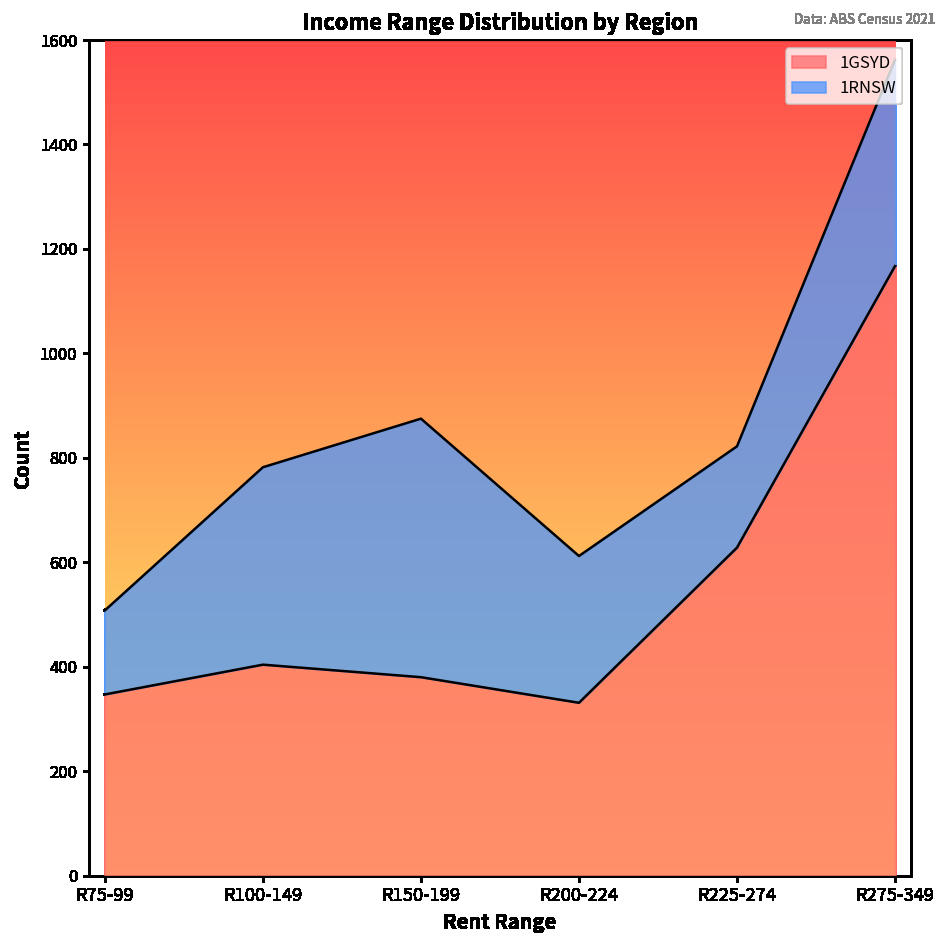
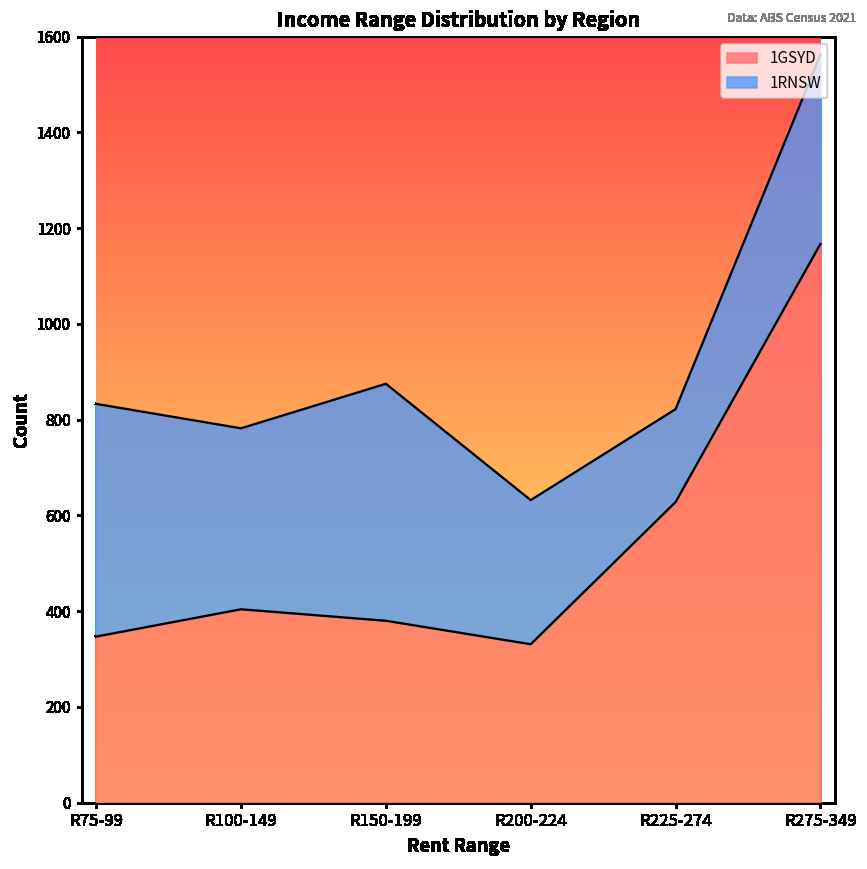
1RNSW, R75-99: 160 -> 490
1RNSW, R200-224: 280 -> 300
